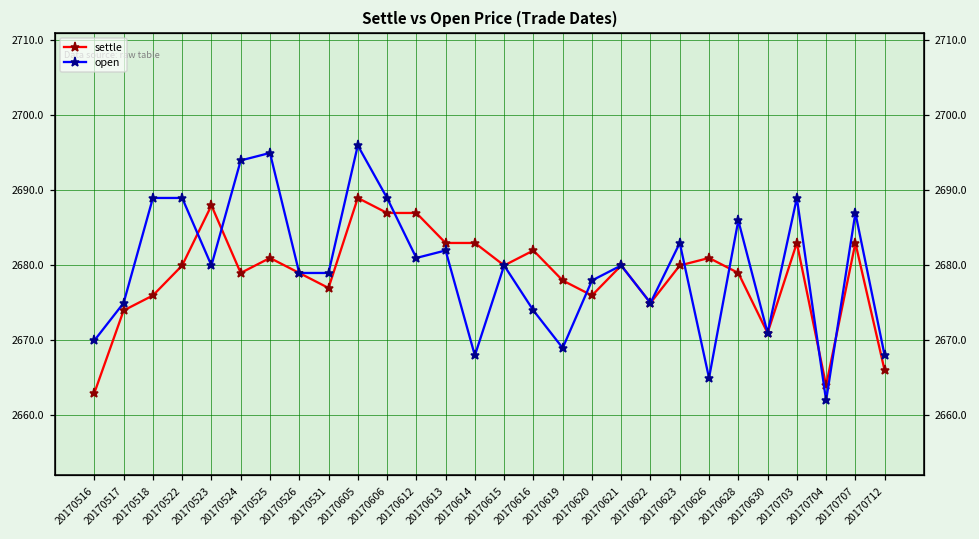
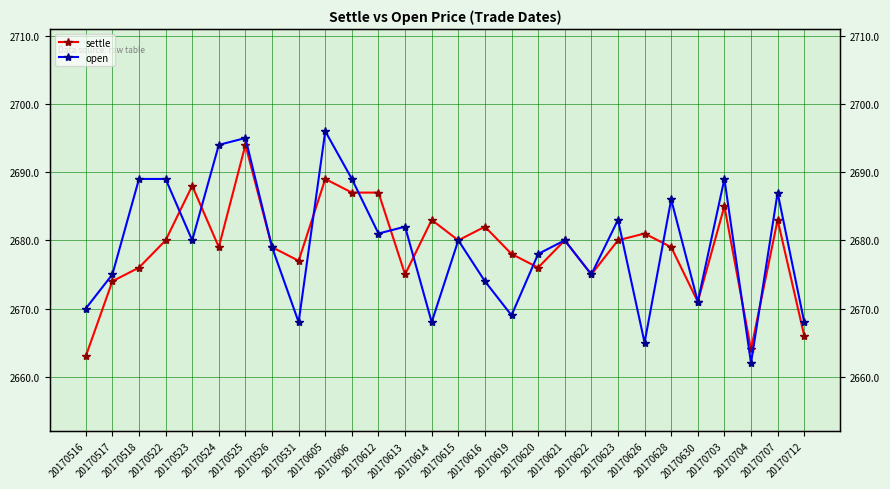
settle, 20170525: 2681 -> 2694
open, 20170531: 2679 -> 2668
settle, 20170613: 2683 -> 2675
settle, 20170703: 2683 -> 2685
